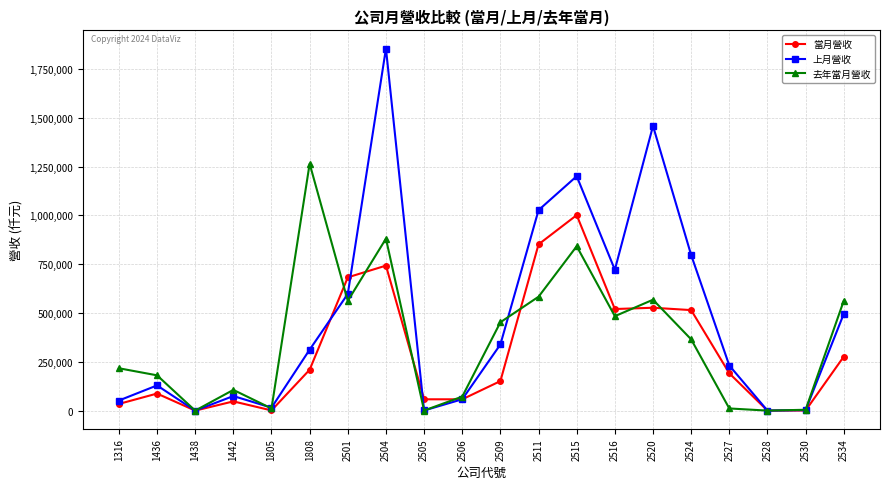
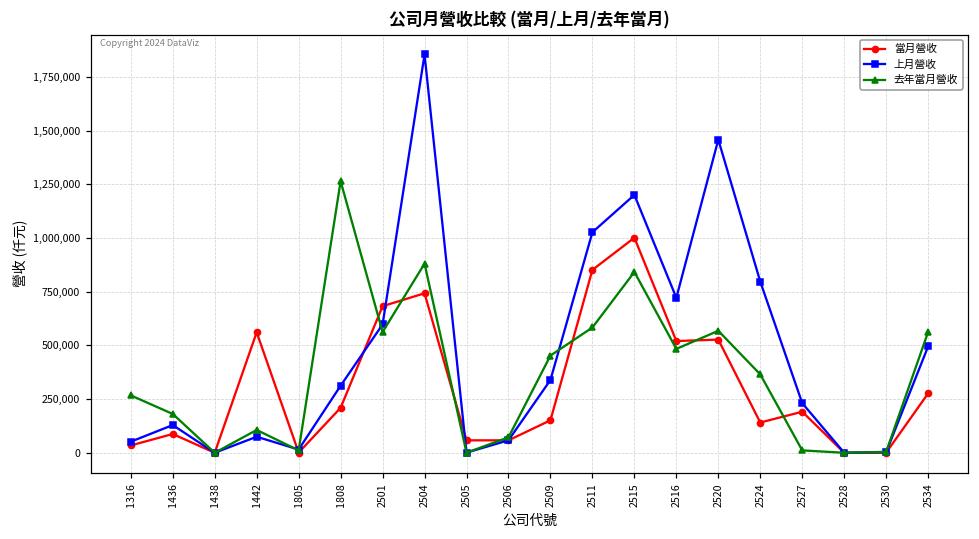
去年當月營收, 1316: 220,000 -> 270,000
當月營收, 1442: 50,000 -> 560,000
當月營收, 2524: 510,000 -> 140,000
